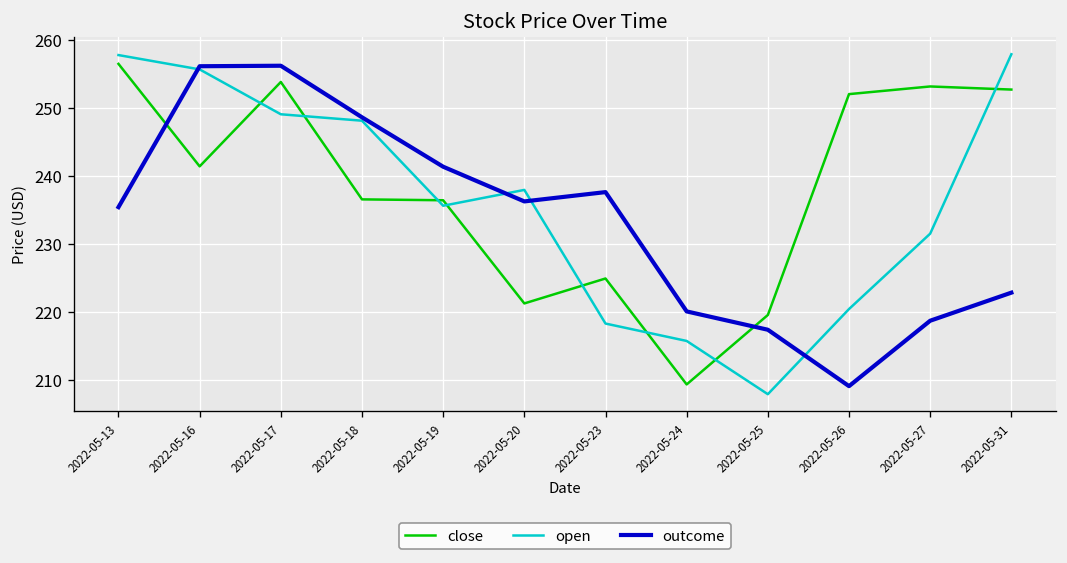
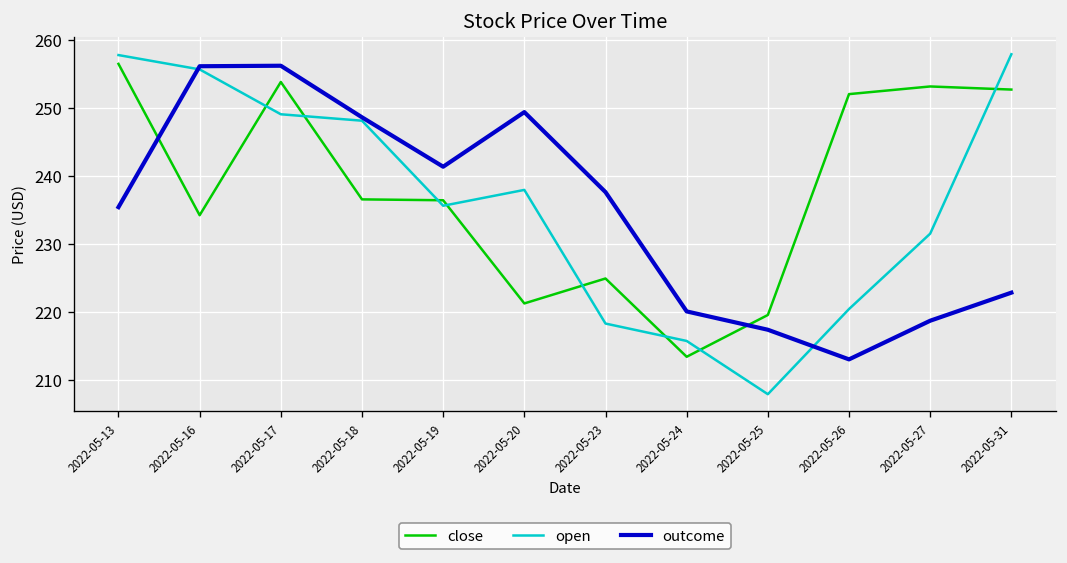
close, 2022-05-16: 241 -> 234
outcome, 2022-05-20: 236 -> 249
close, 2022-05-24: 209 -> 213
outcome, 2022-05-26: 209 -> 213
